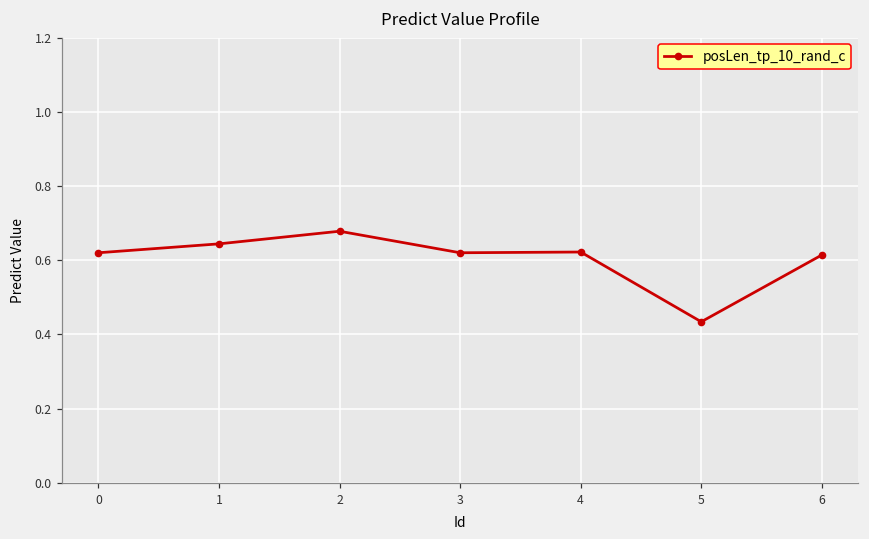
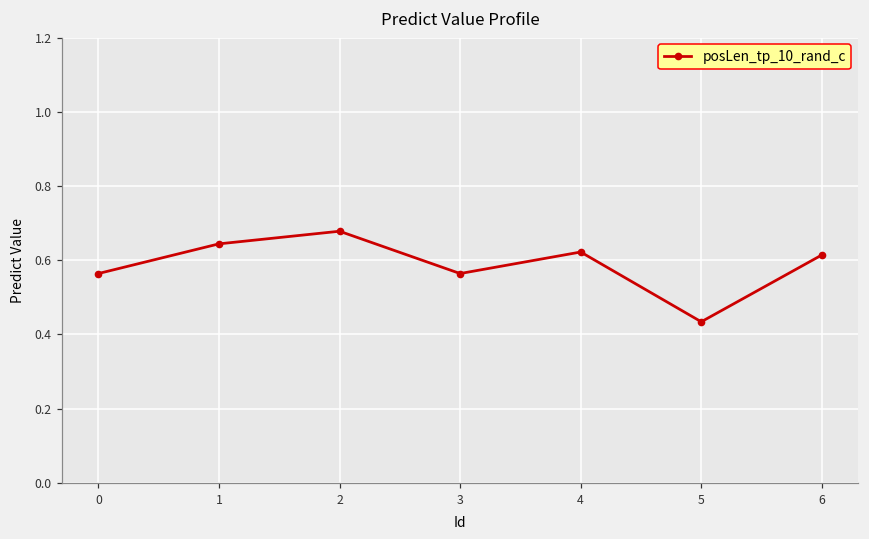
0: 0.62 -> 0.56
3: 0.62 -> 0.56
